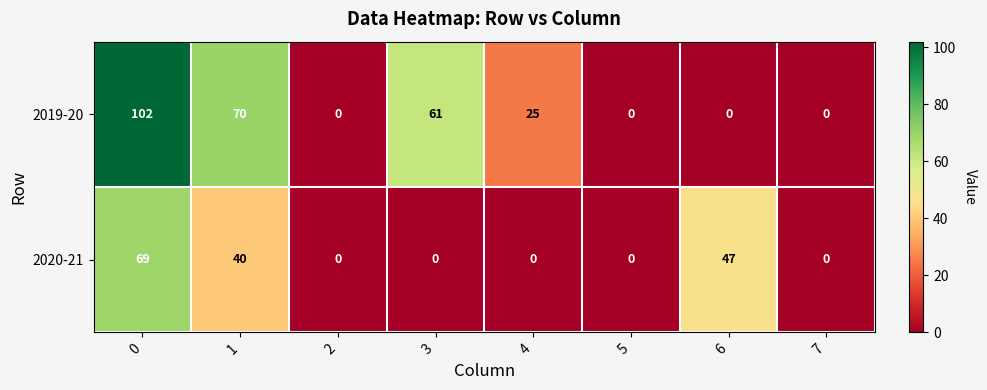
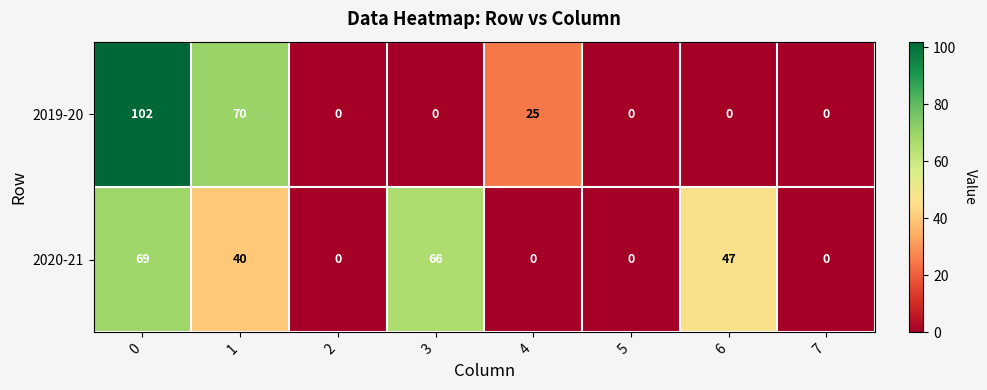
2019-20, 3: 61 -> 0
2020-21, 3: 0 -> 66
